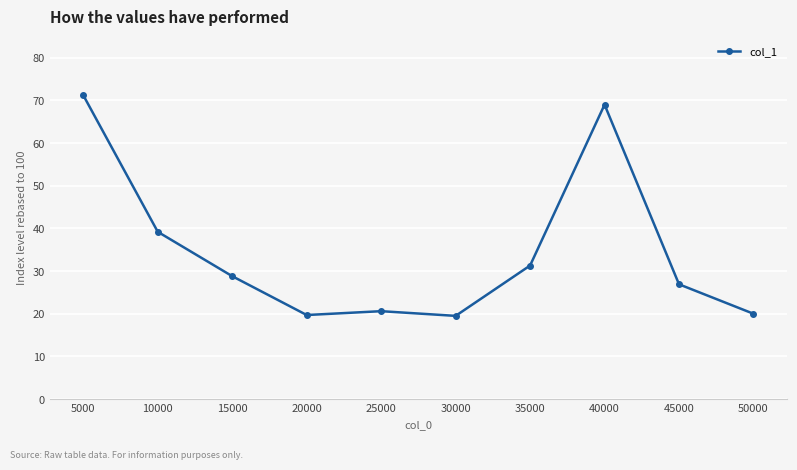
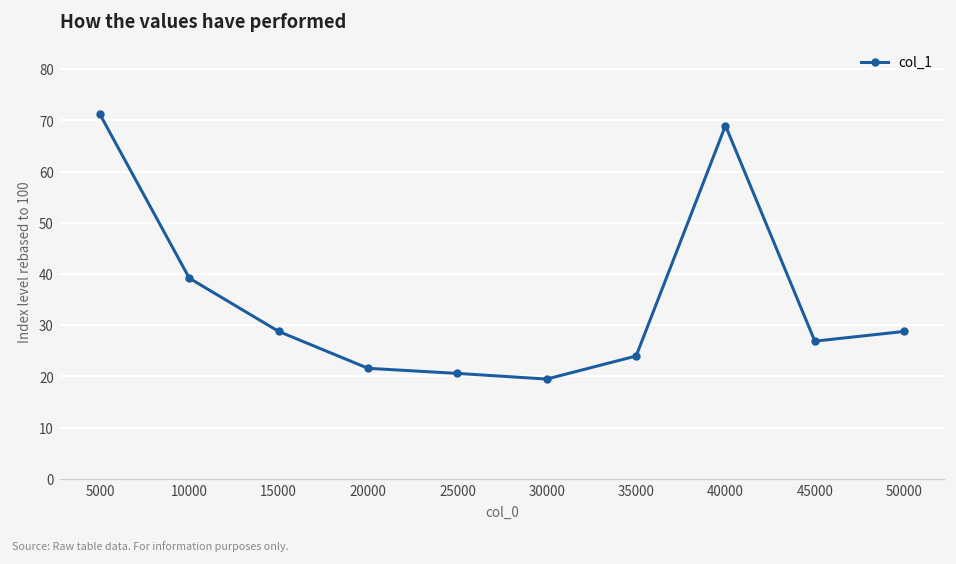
20000: 20 -> 22
35000: 31 -> 24
50000: 20 -> 29
